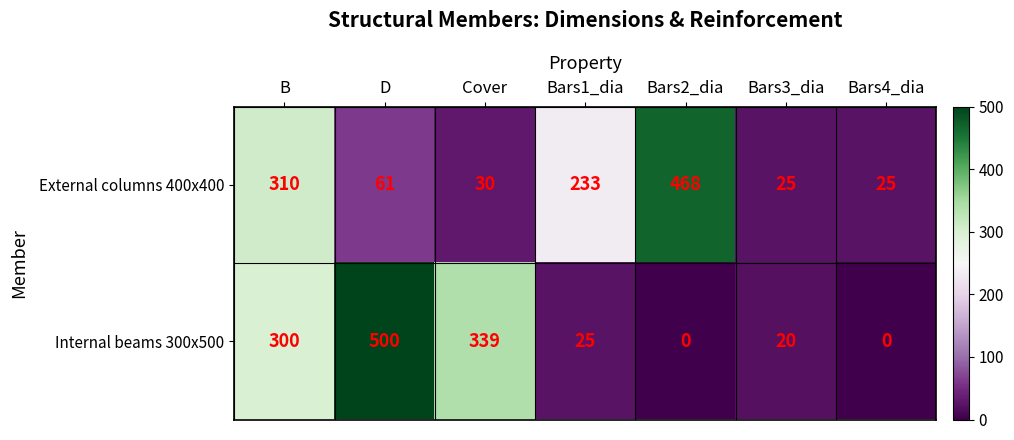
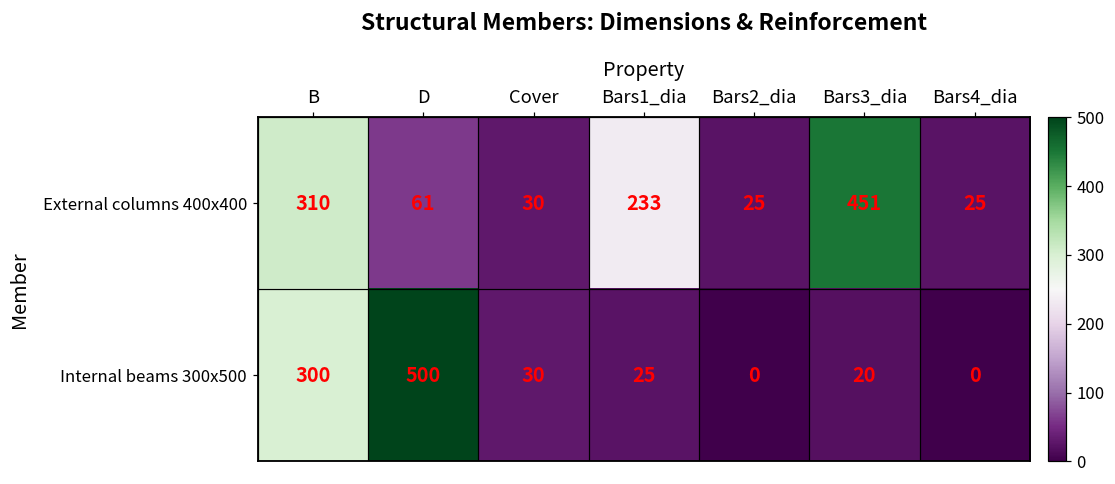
External columns 400x400, Bars2_dia: 468 -> 25
External columns 400x400, Bars3_dia: 25 -> 451
Internal beams 300x500, Cover: 339 -> 30
